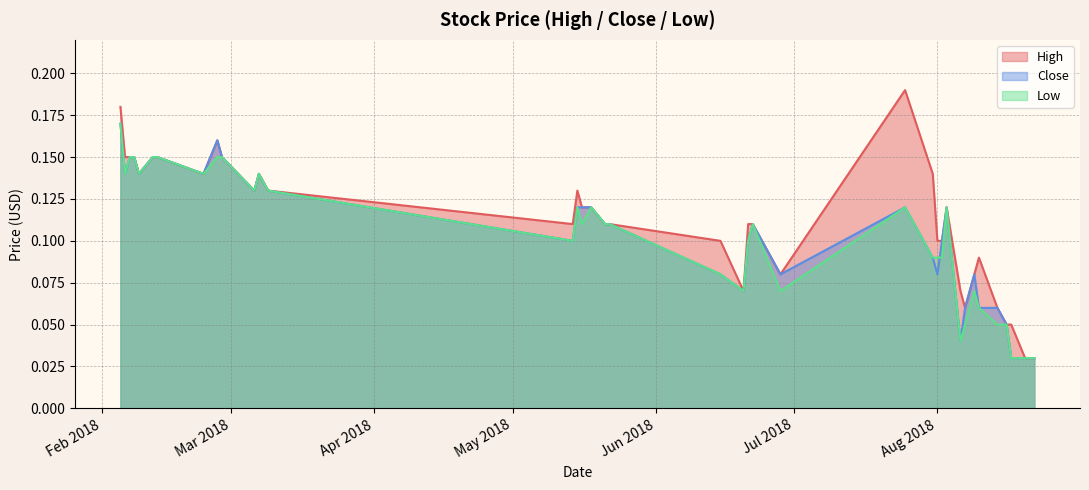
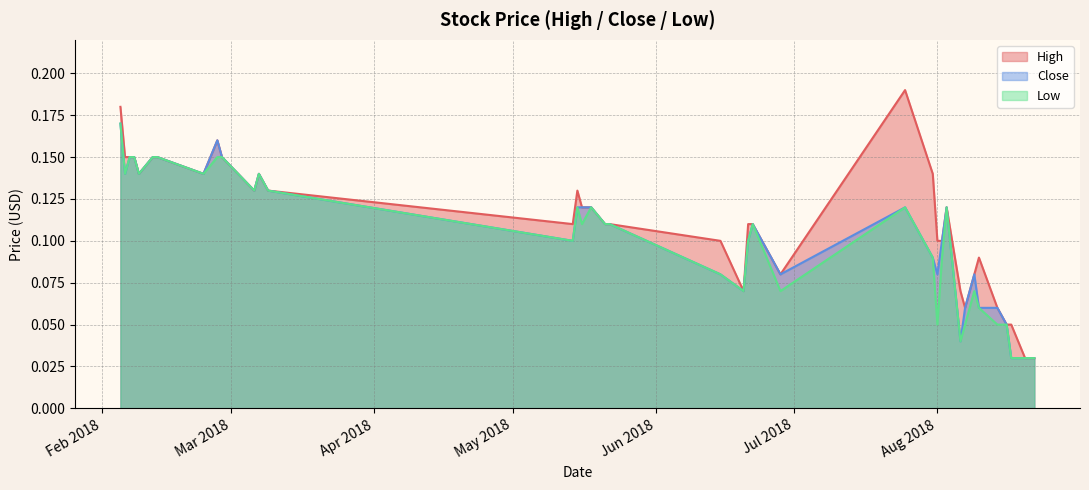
Low, Aug 2018: 0.09 -> 0.05
